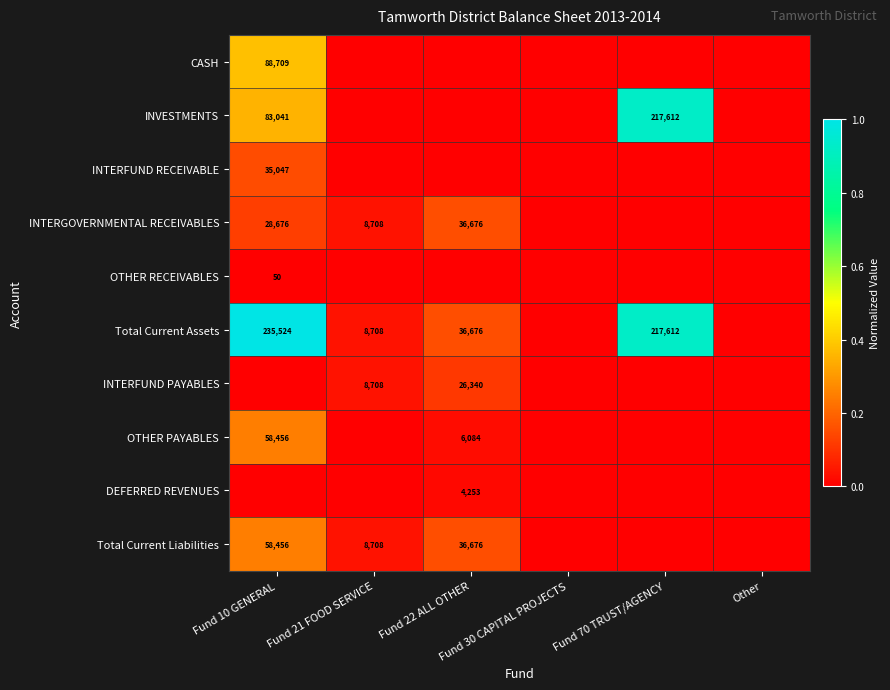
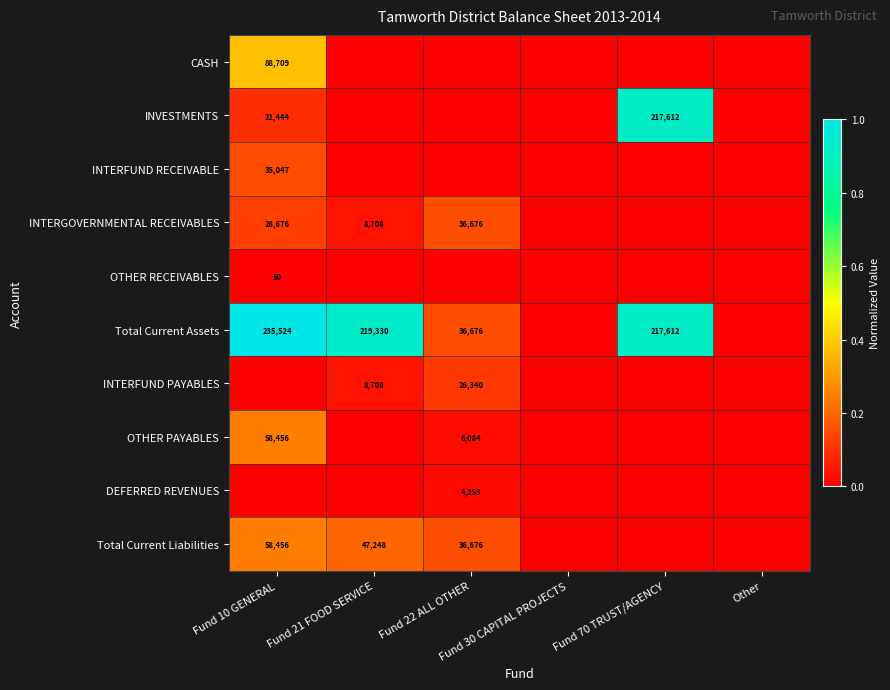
INVESTMENTS, Fund 10 GENERAL: 83,041 -> 21,444
Total Current Assets, Fund 21 FOOD SERVICE: 8,708 -> 219,330
Total Current Liabilities, Fund 21 FOOD SERVICE: 8,708 -> 47,248
